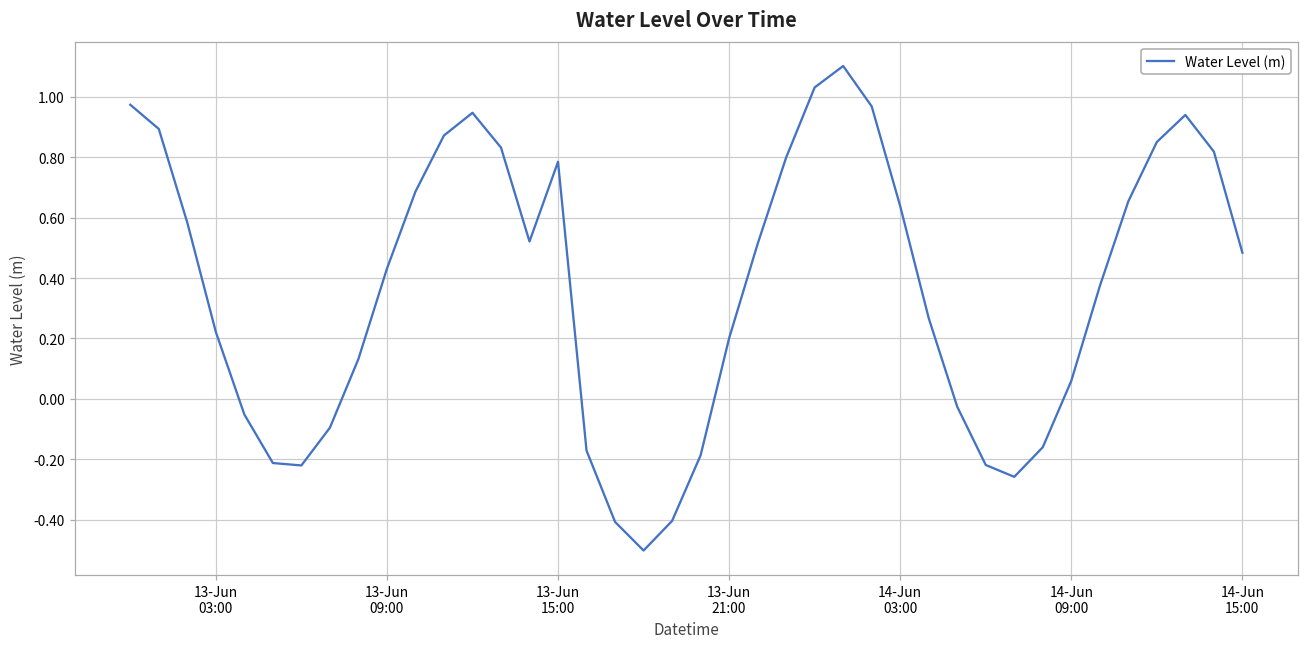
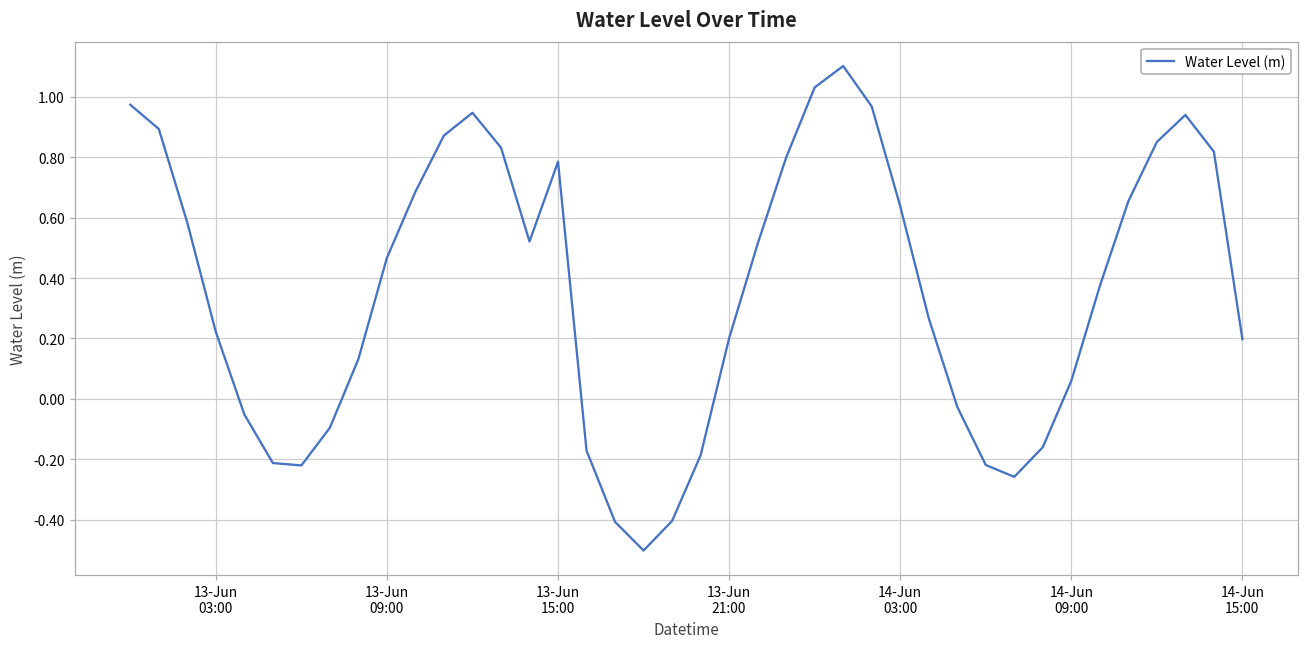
13-Jun 09:00: 0.43 -> 0.47
14-Jun 15:00: 0.48 -> 0.20
